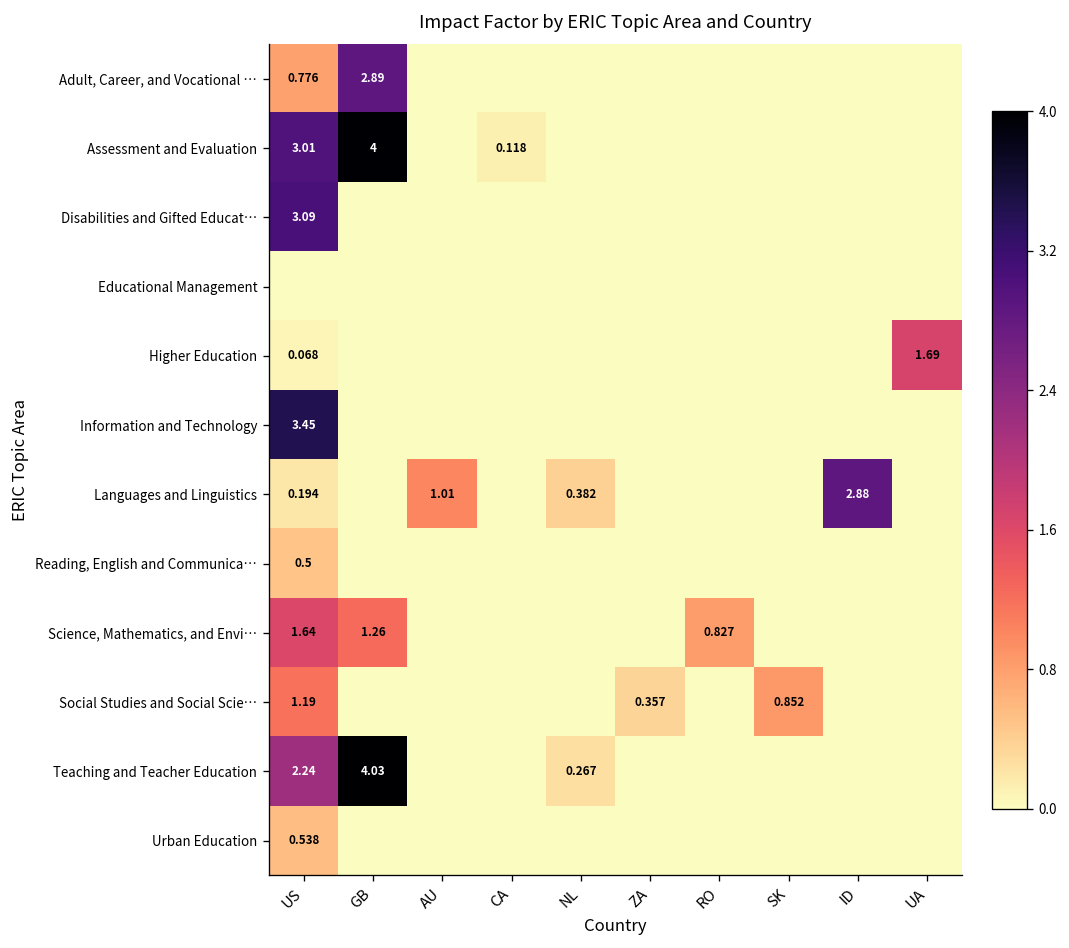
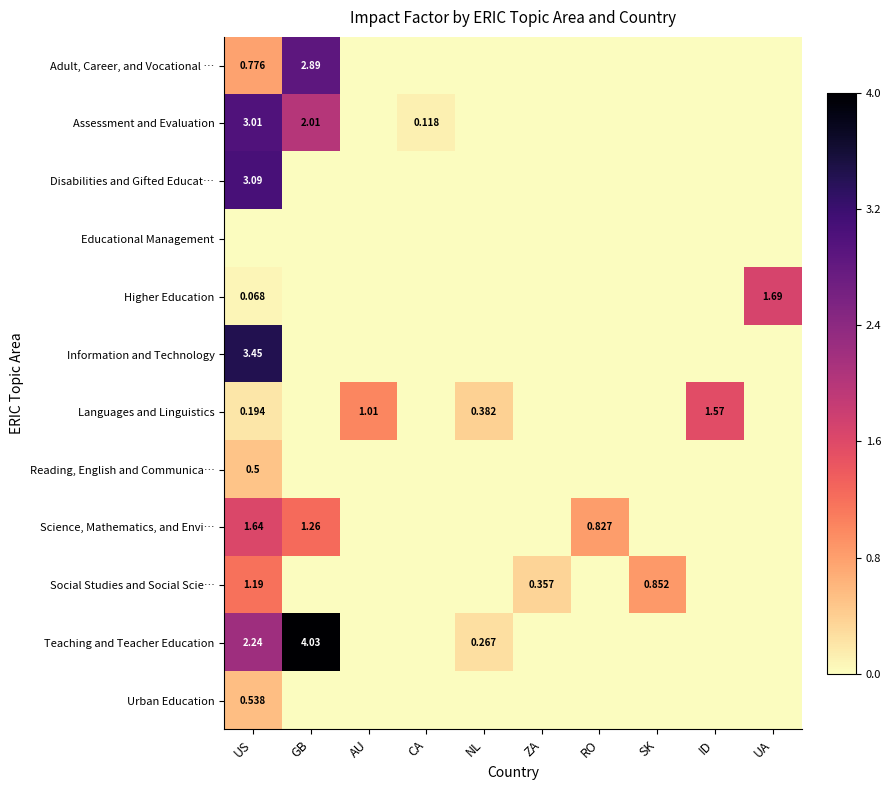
Assessment and Evaluation, GB: 4 -> 2.01
Languages and Linguistics, ID: 2.88 -> 1.57
